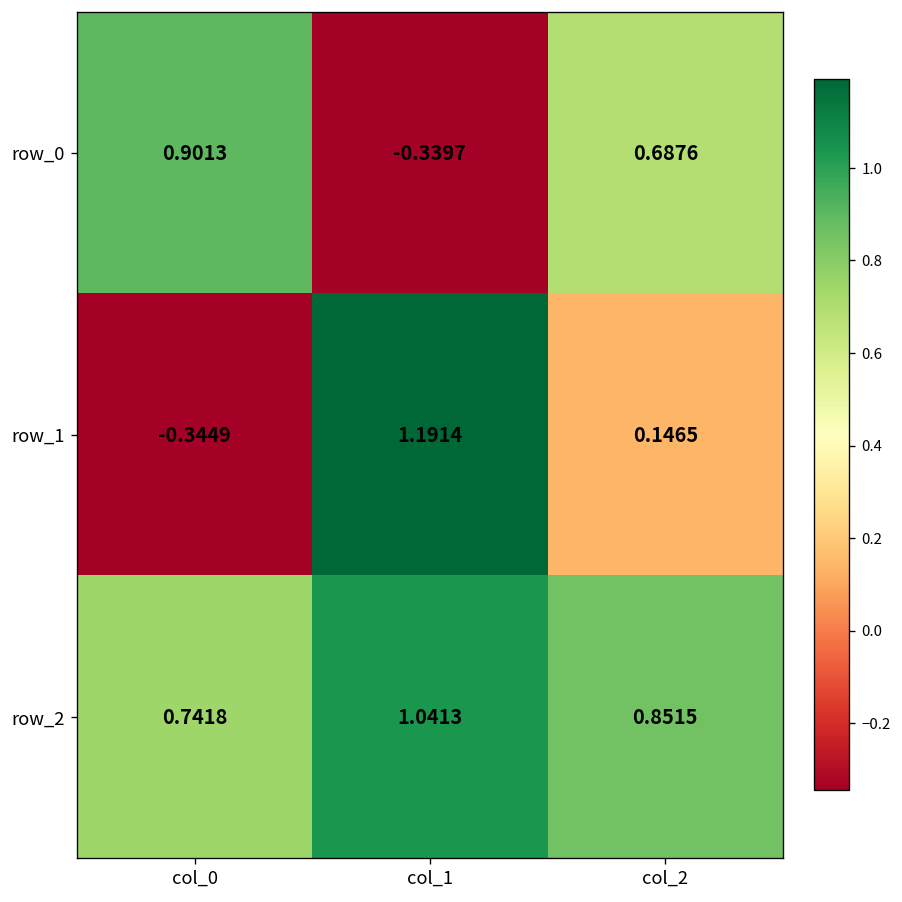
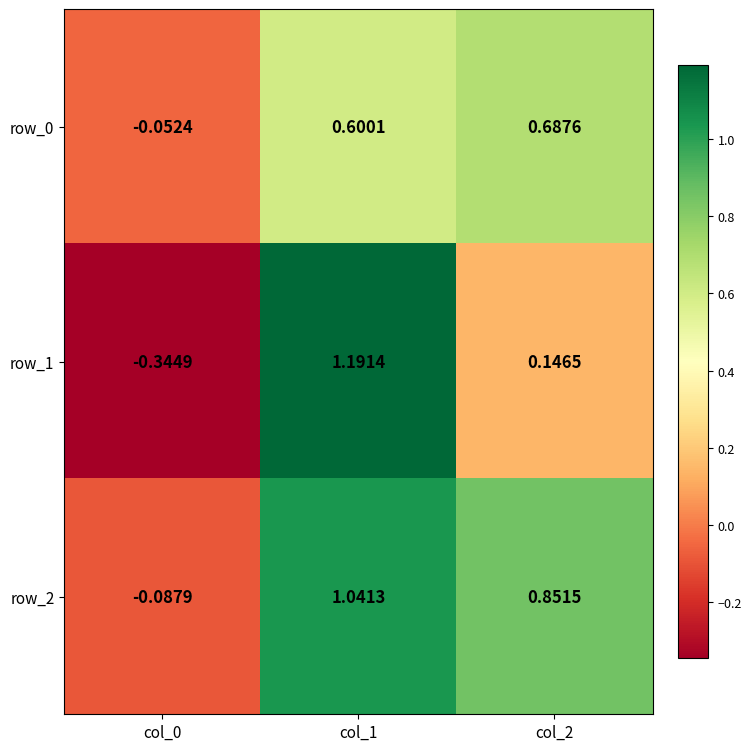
row_0, col_0: 0.9013 -> -0.0524
row_0, col_1: -0.3397 -> 0.6001
row_2, col_0: 0.7418 -> -0.0879
